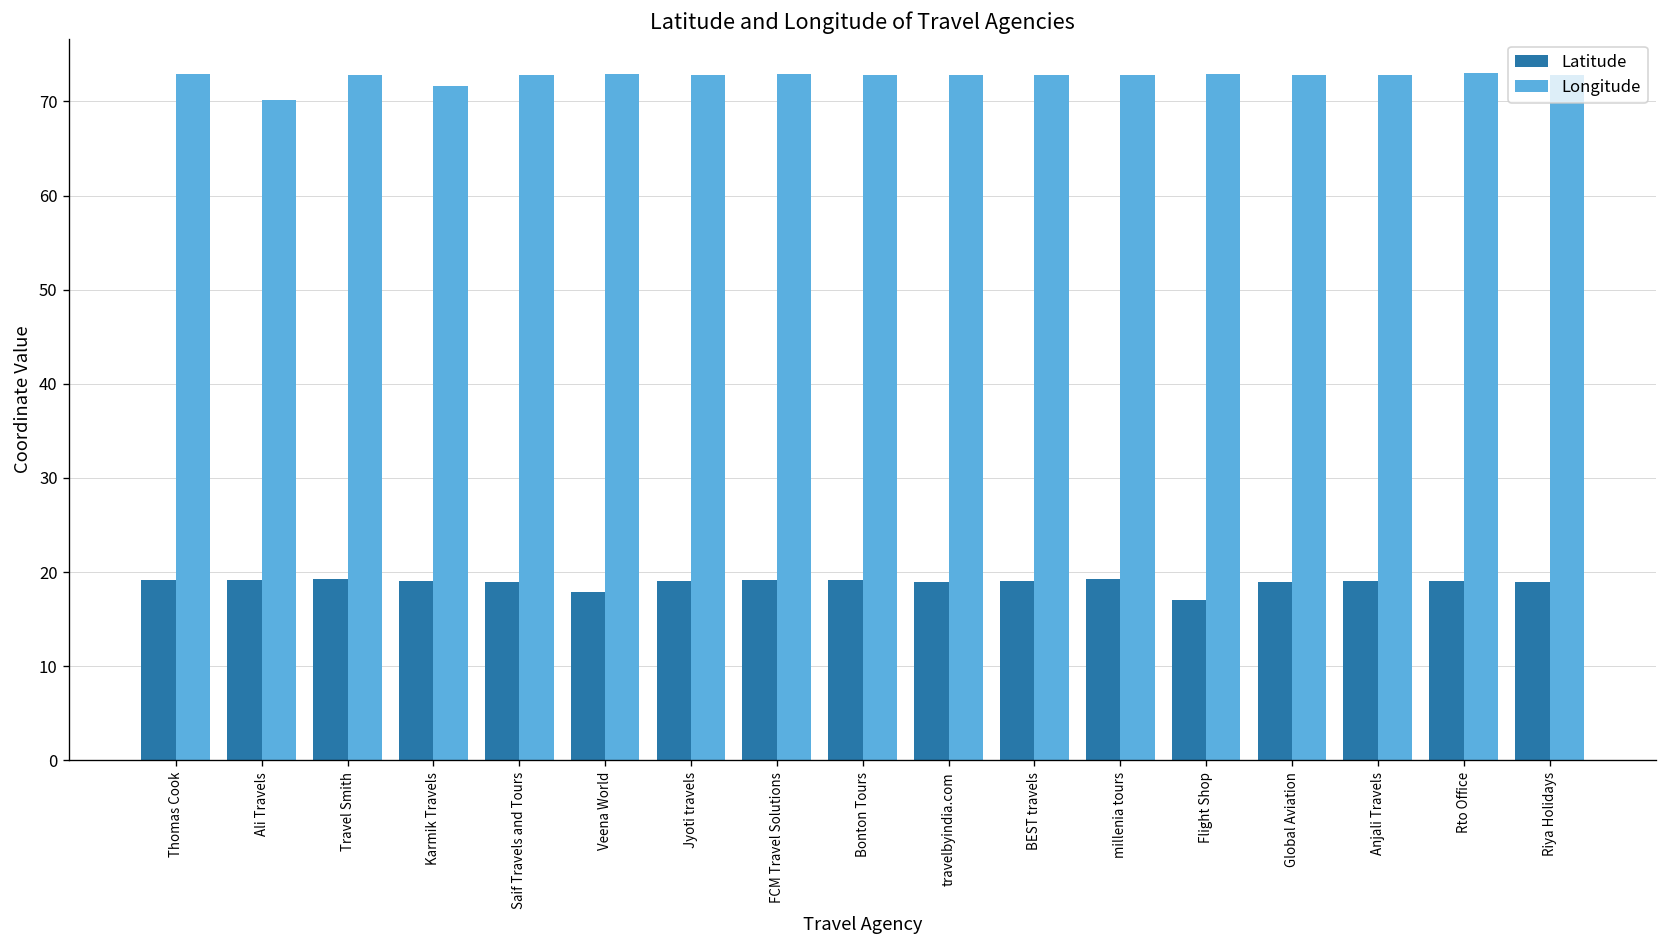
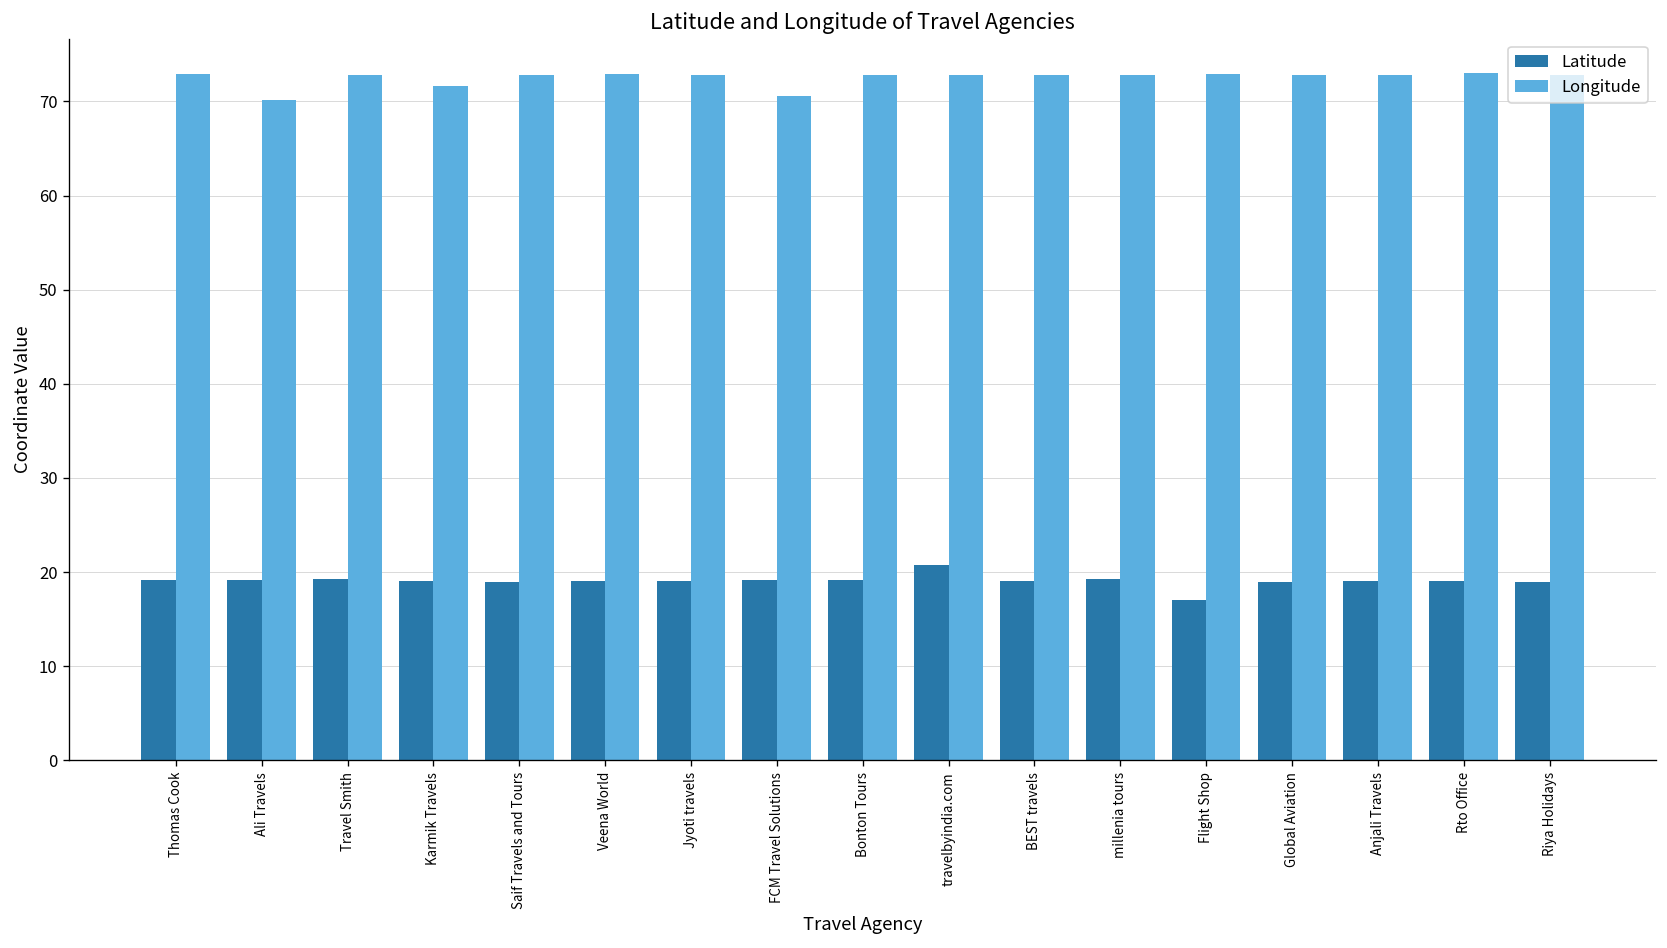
Latitude, Veena World: 18 -> 19
Longitude, FCM Travel Solutions: 73 -> 71
Latitude, travelbyindia.com: 19 -> 21
